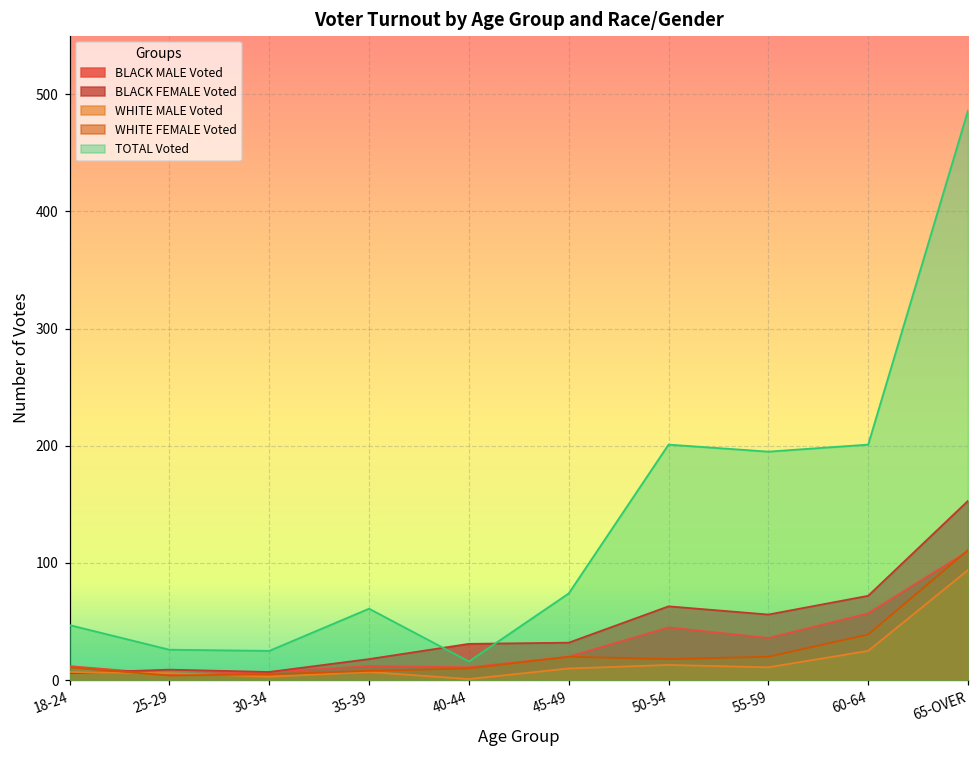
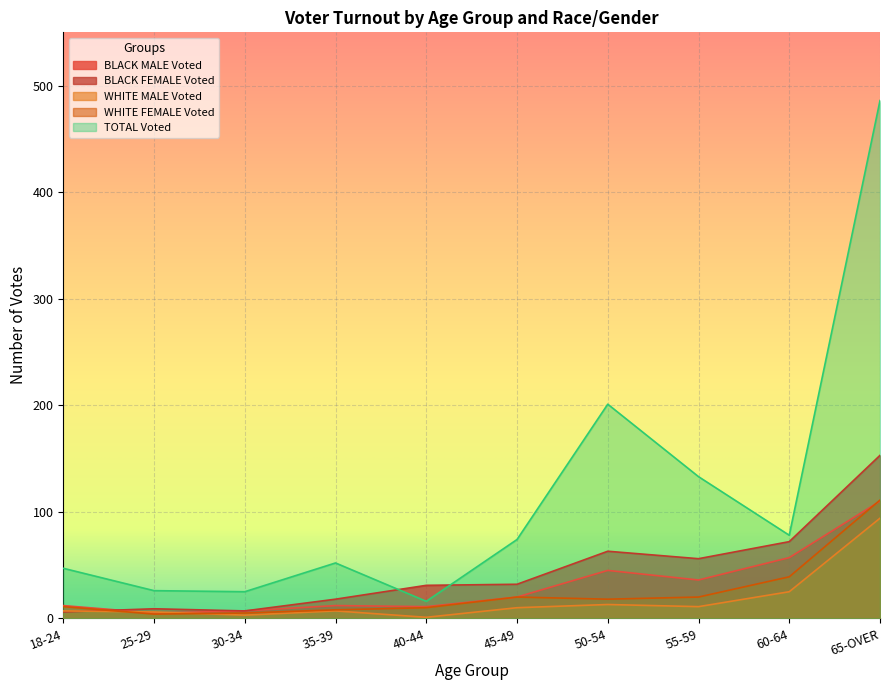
TOTAL Voted, 35-39: 61 -> 52
TOTAL Voted, 55-59: 195 -> 133
TOTAL Voted, 60-64: 201 -> 78
